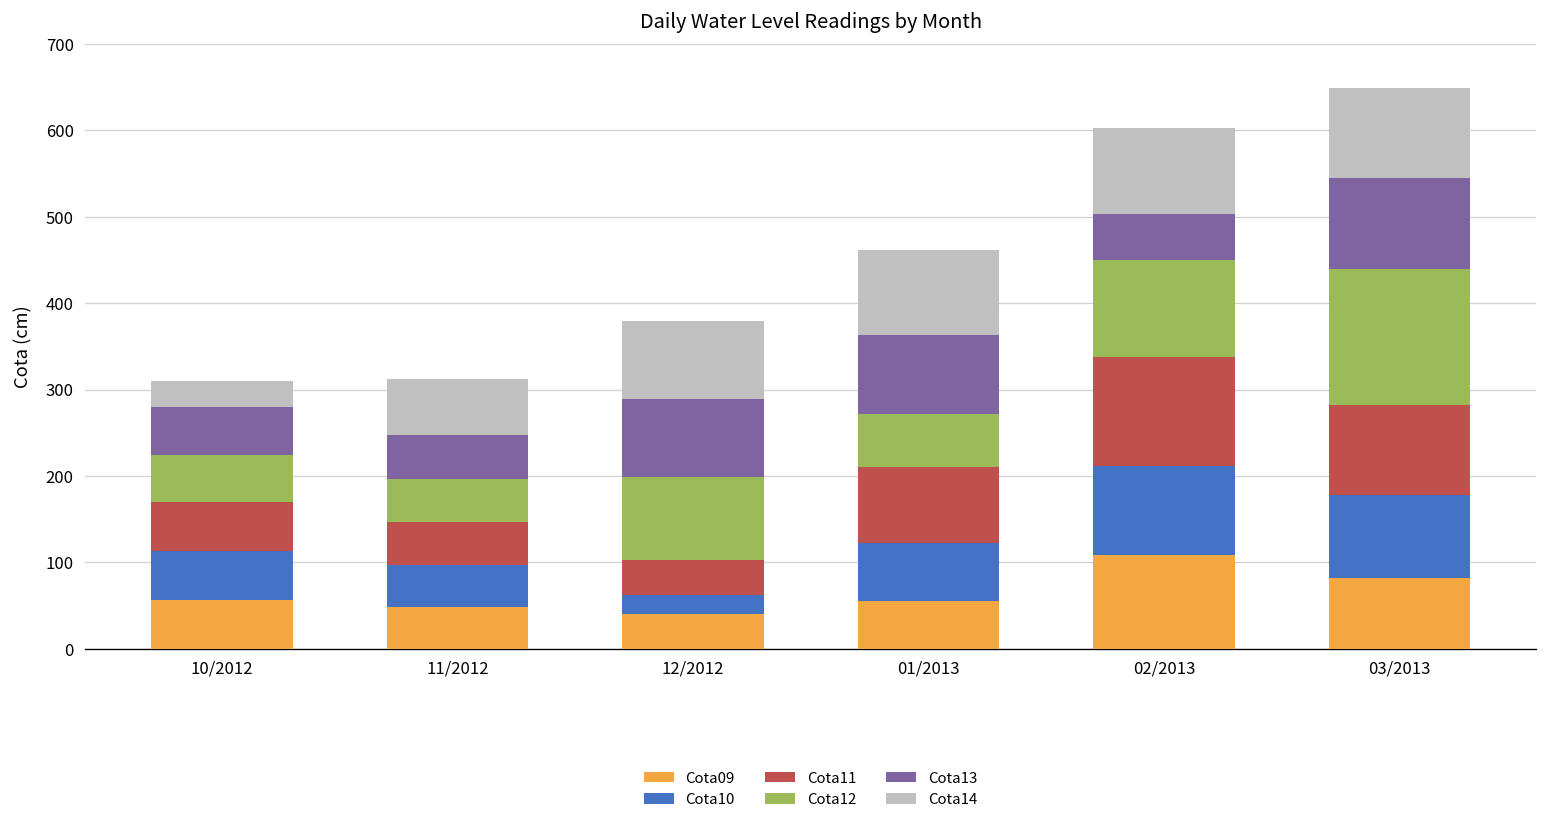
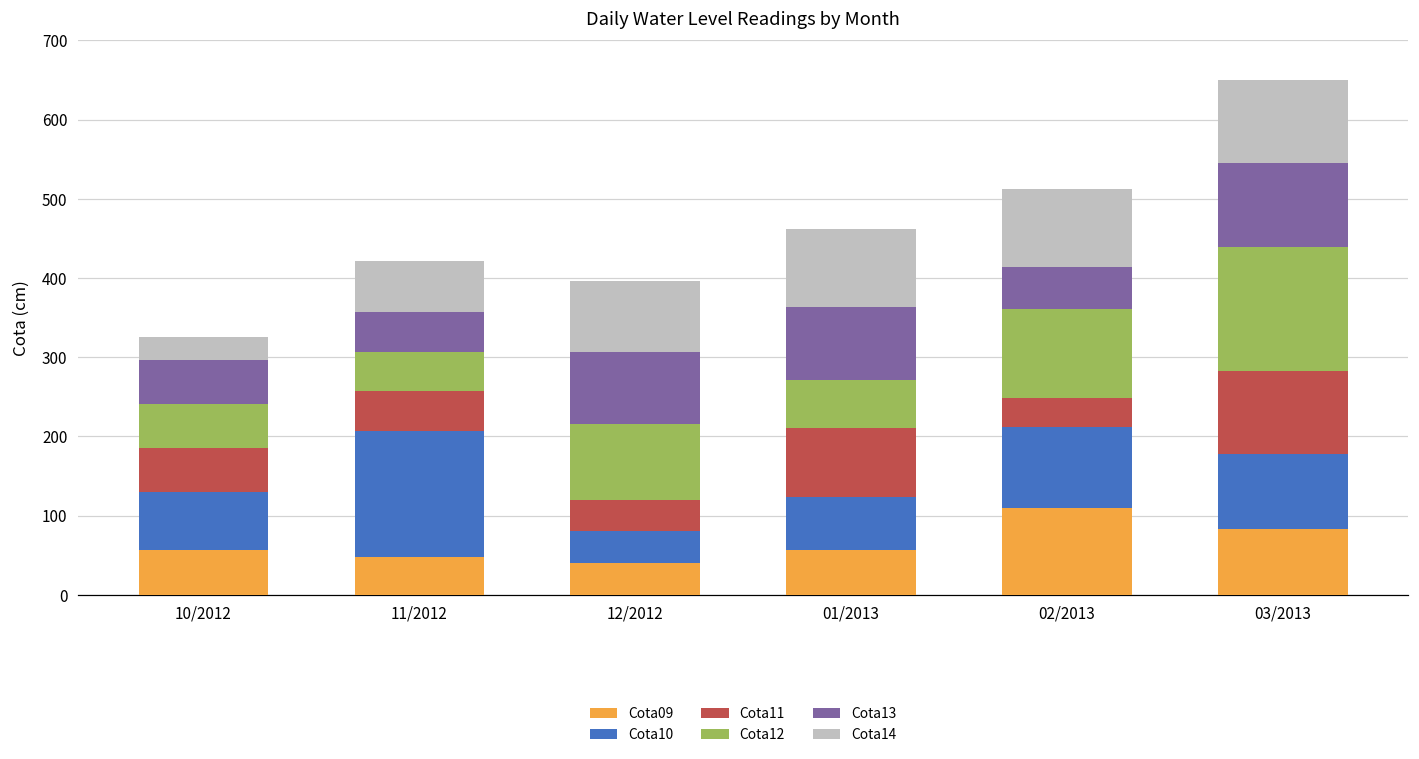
Cota10, 10/2012: 60 -> 70
Cota10, 11/2012: 50 -> 160
Cota10, 12/2012: 20 -> 40
Cota11, 02/2013: 130 -> 40
